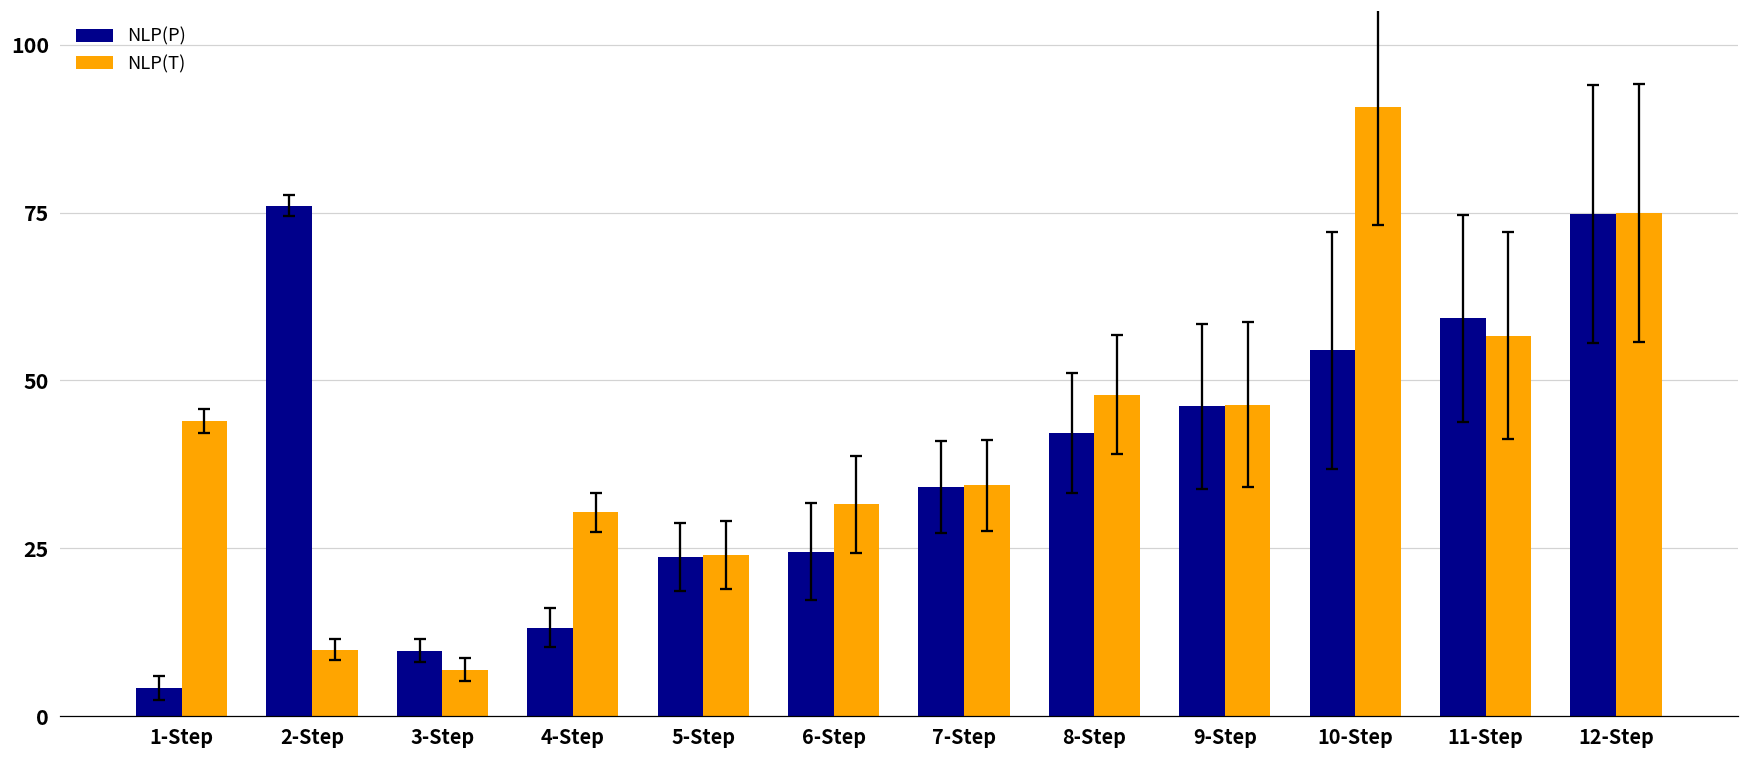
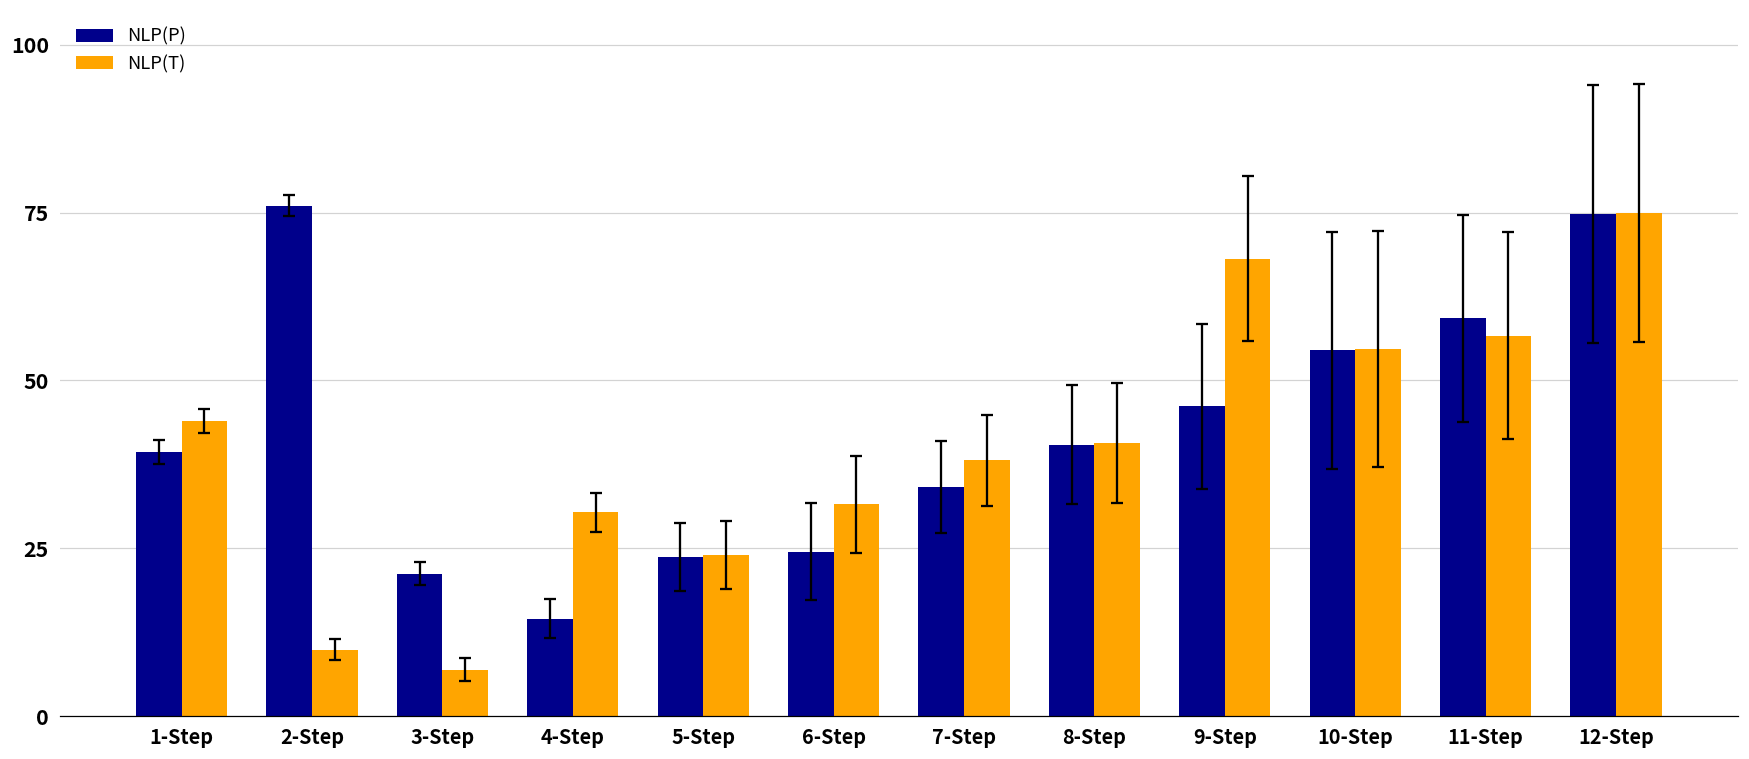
NLP(P), 1-Step: 4 -> 39
NLP(P), 3-Step: 10 -> 21
NLP(P), 4-Step: 13 -> 15
NLP(T), 7-Step: 34 -> 38
NLP(P), 8-Step: 42 -> 40
NLP(T), 8-Step: 48 -> 41
NLP(T), 9-Step: 46 -> 68
NLP(T), 10-Step: 91 -> 55
